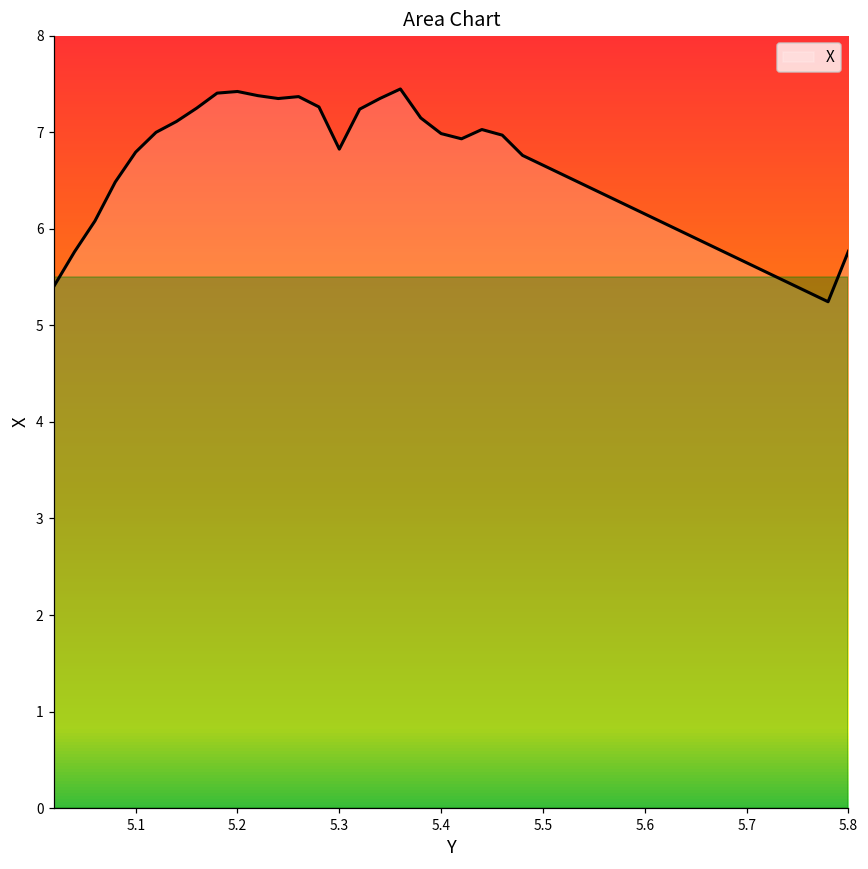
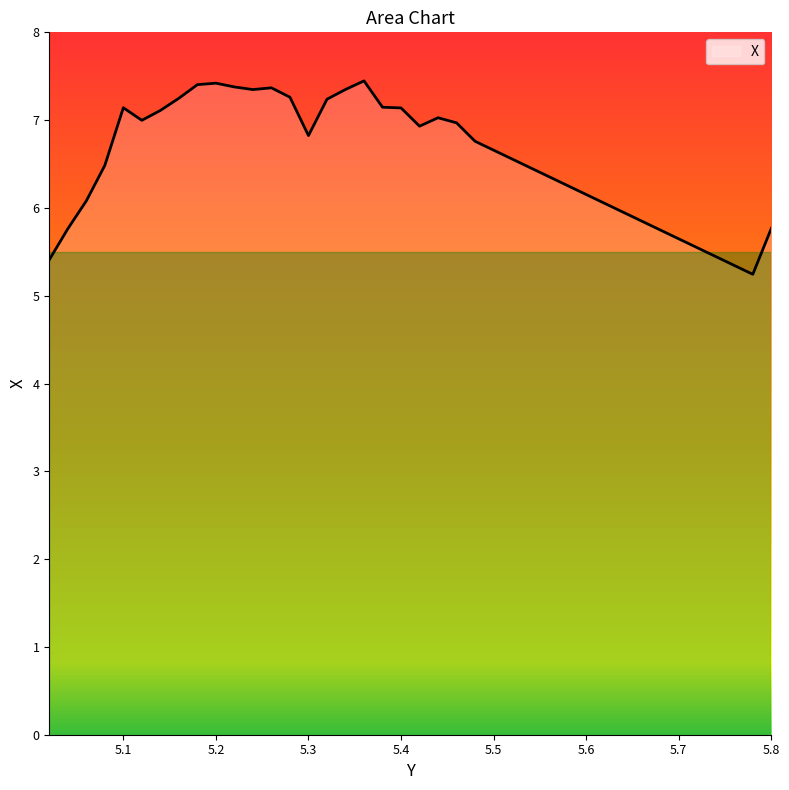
5.1: 6.8 -> 7.1
5.4: 7.0 -> 7.1
